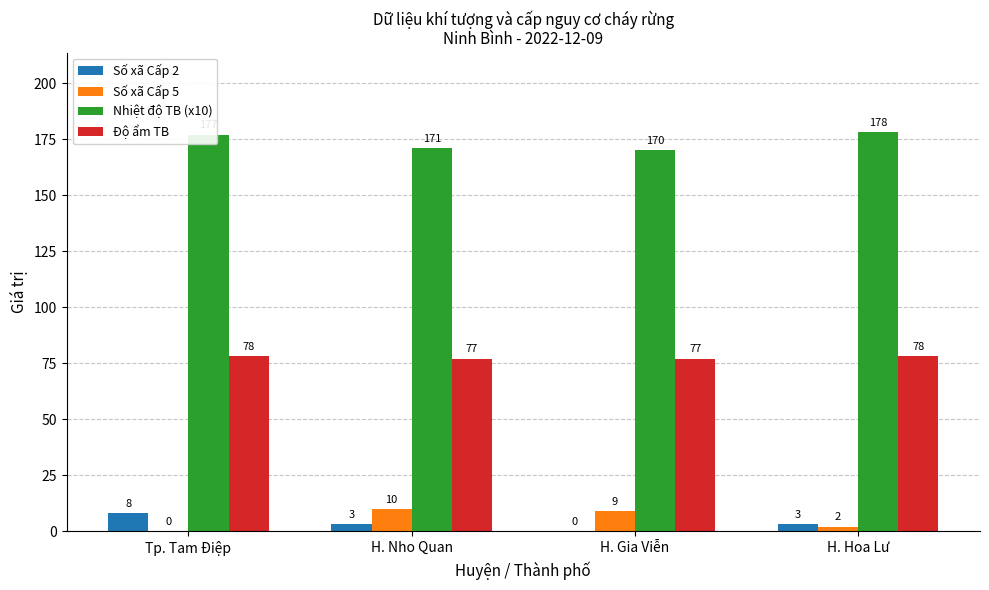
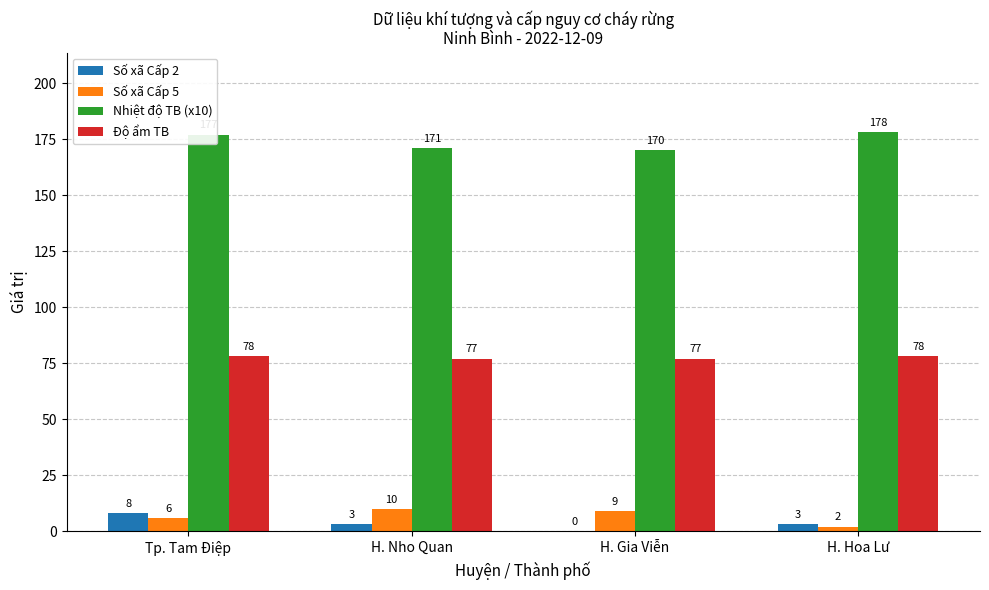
Số xã Cấp 5, Tp. Tam Điệp: 0 -> 6
